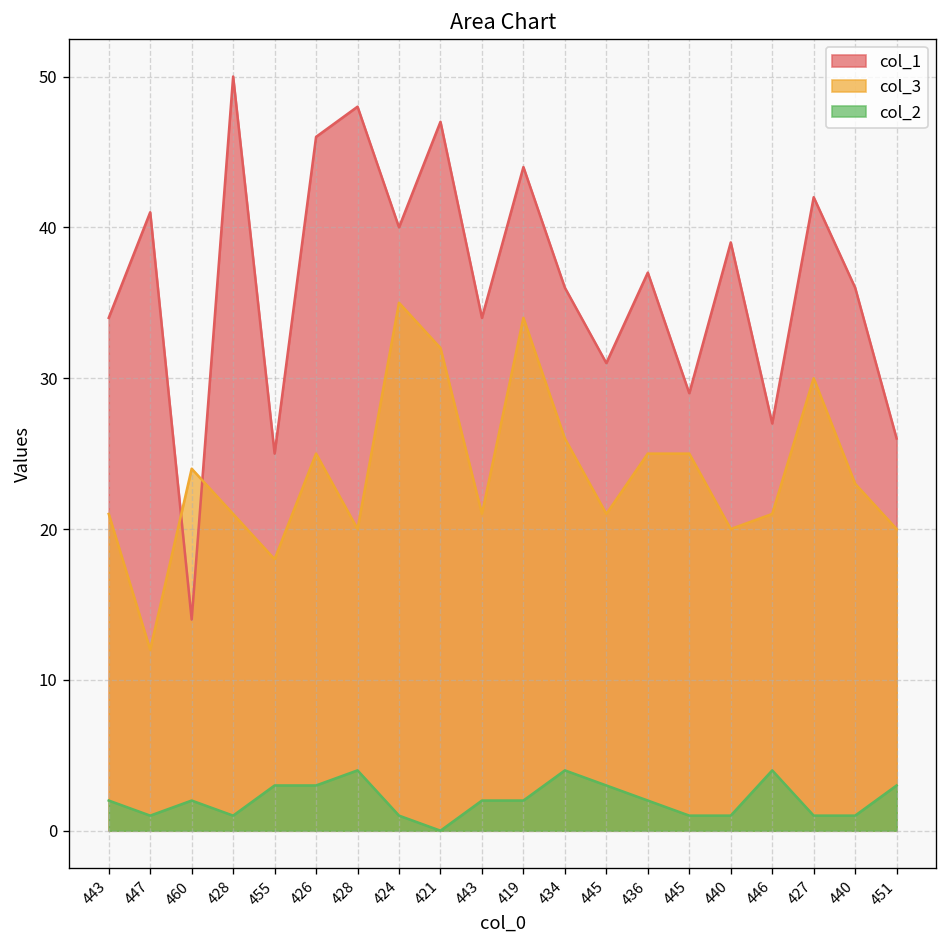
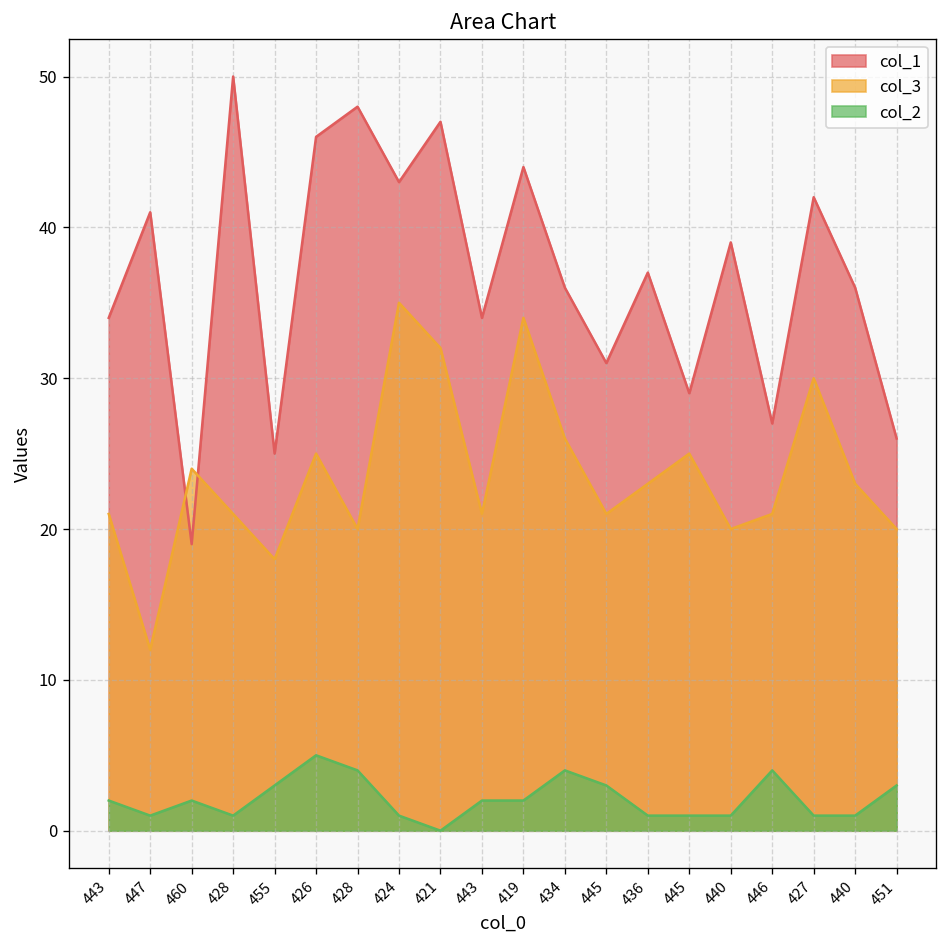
col_1, 460: 14 -> 19
col_2, 426: 3 -> 5
col_1, 424: 40 -> 43
col_3, 436: 25 -> 23
col_2, 436: 2 -> 1
